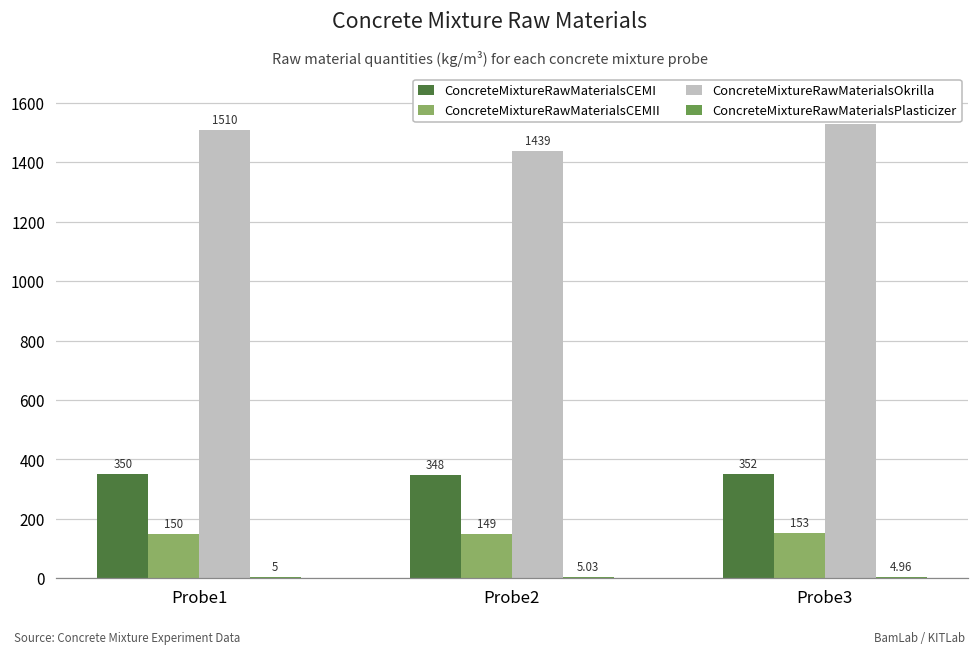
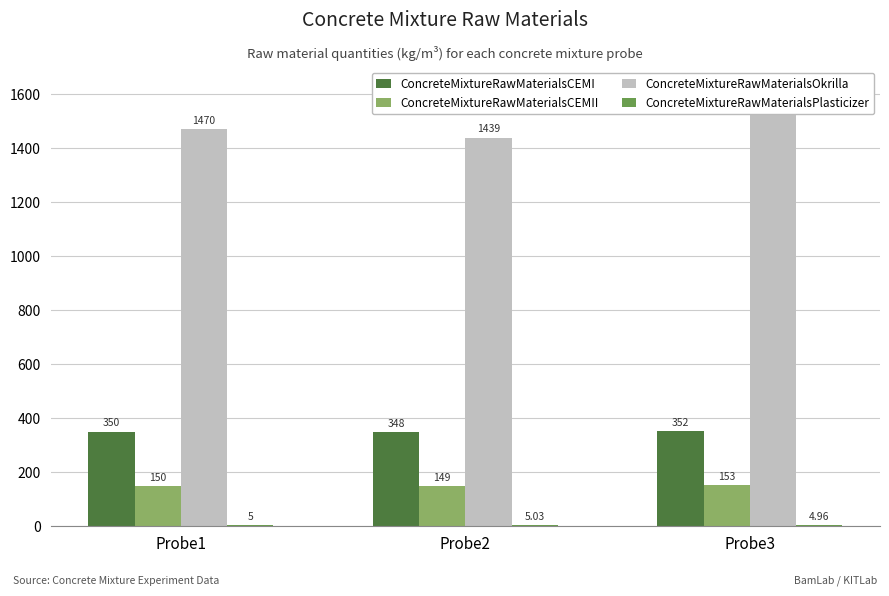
ConcreteMixtureRawMaterialsOkrilla, Probe1: 1510 -> 1470
